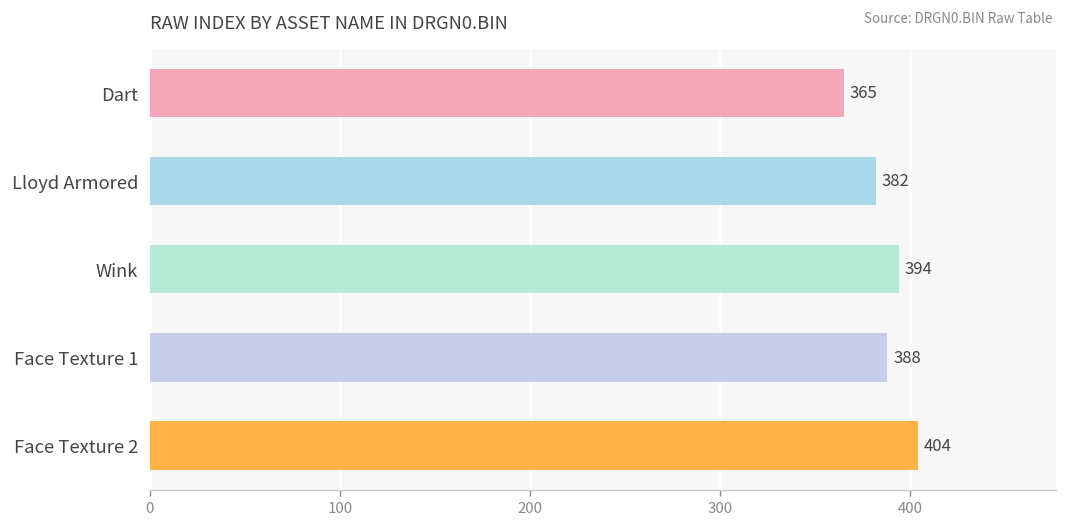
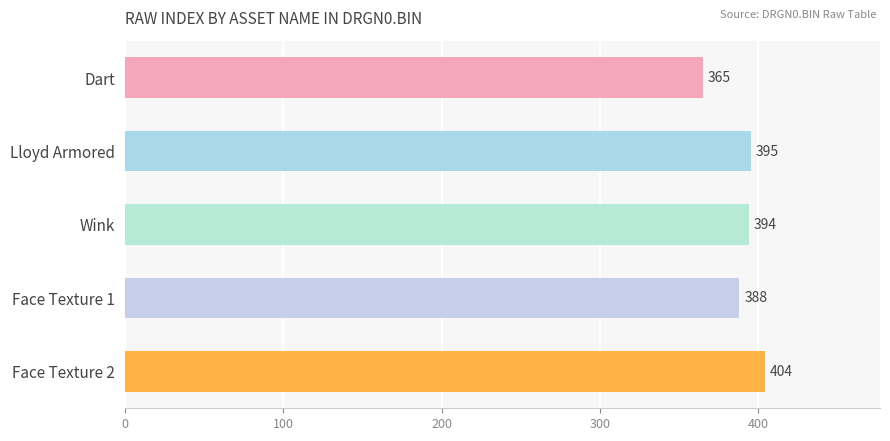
Lloyd Armored: 382 -> 395
